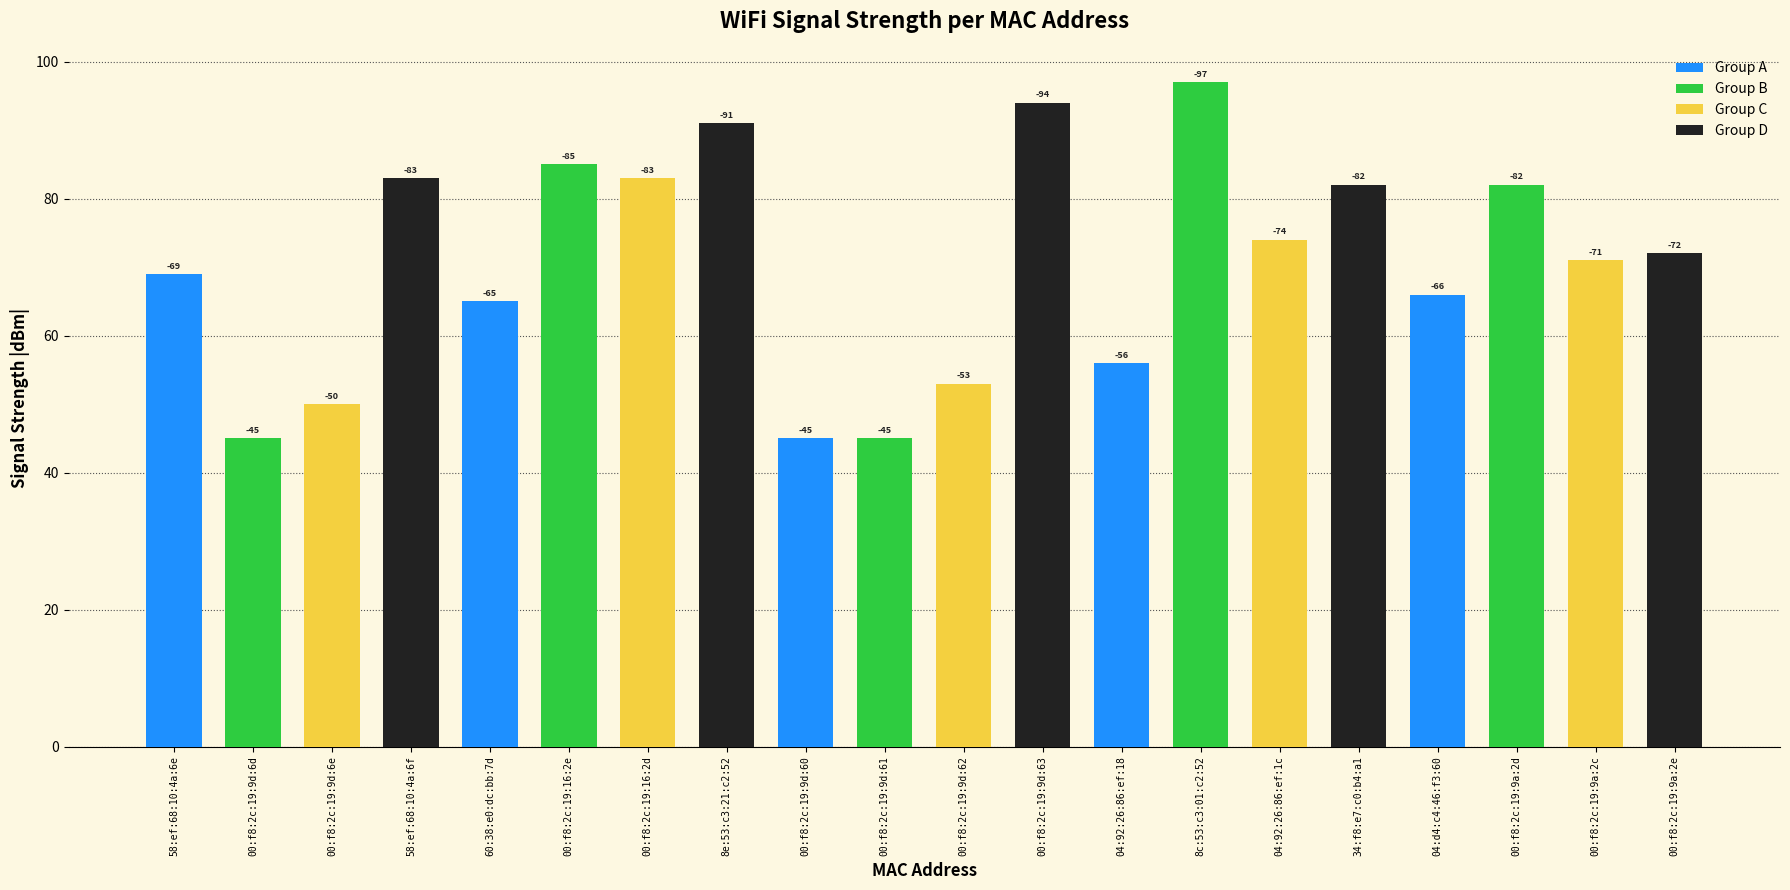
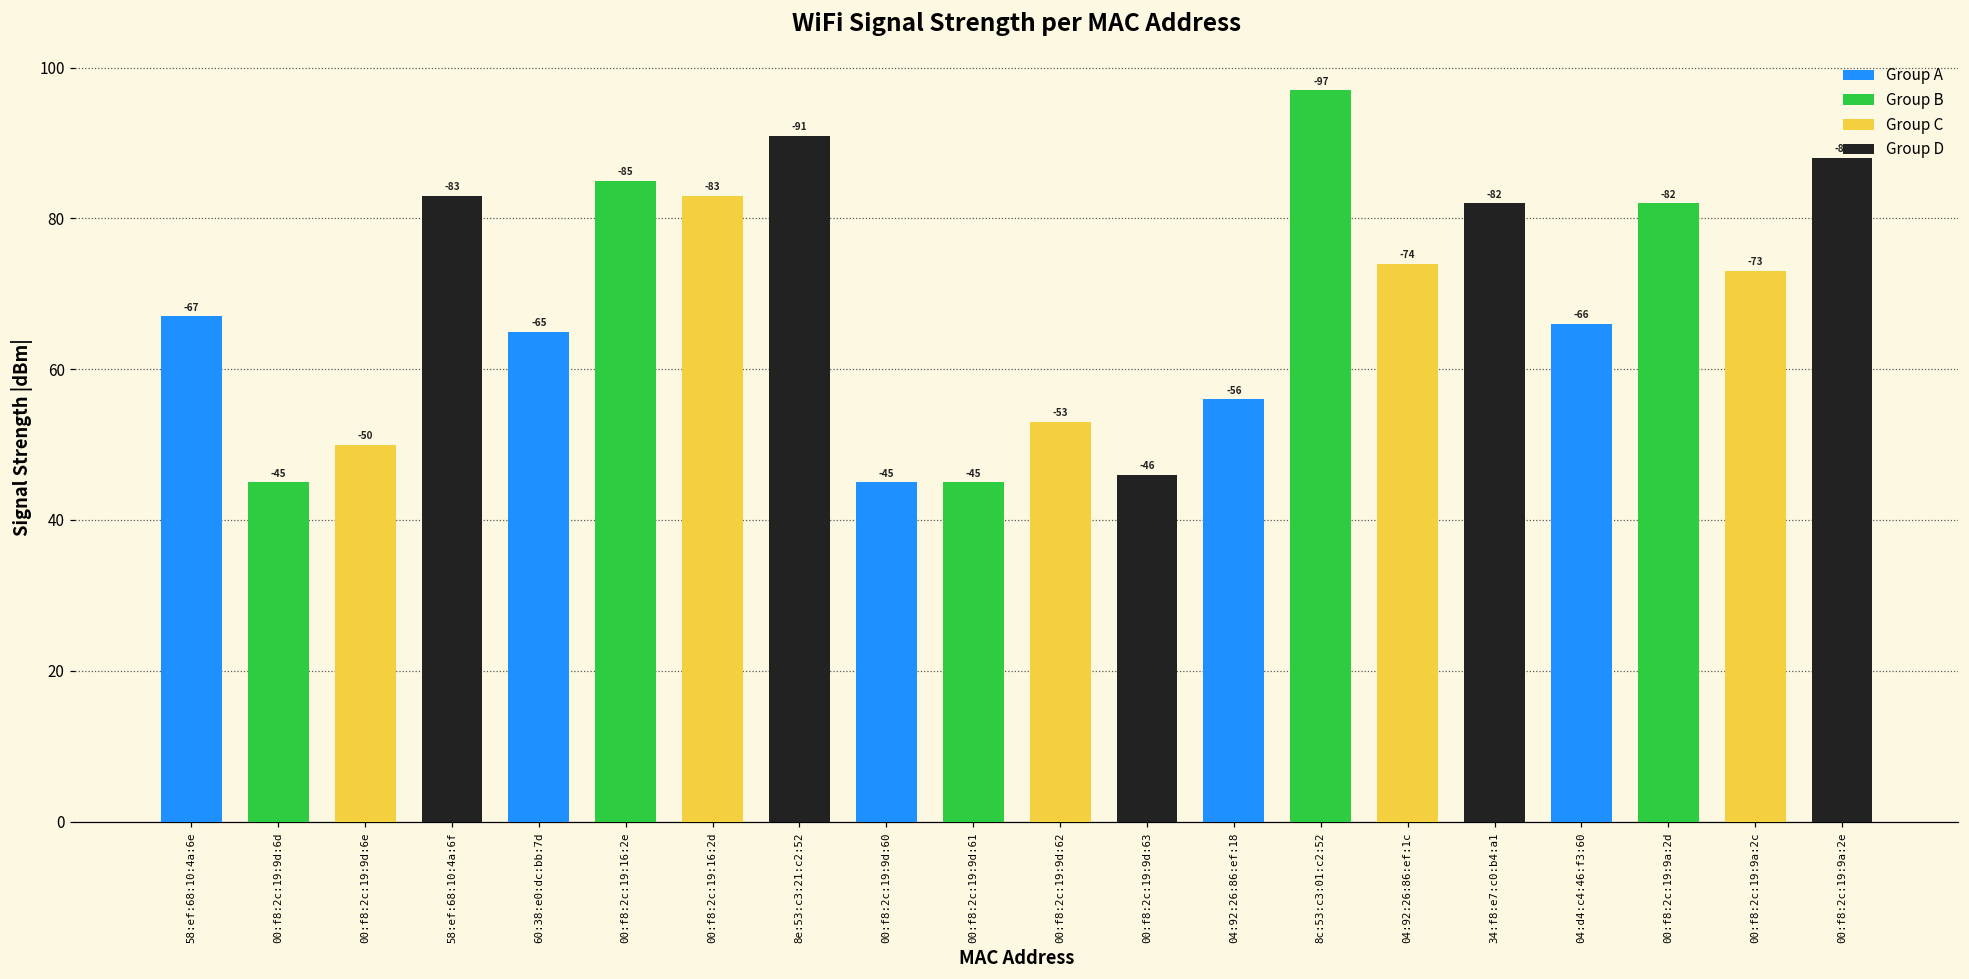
58:ef:68:10:4a:6e: -69 -> -67
00:f8:2c:19:9d:63: -94 -> -46
00:f8:2c:19:9a:2c: -71 -> -73
00:f8:2c:19:9a:2e: -72 -> -88
